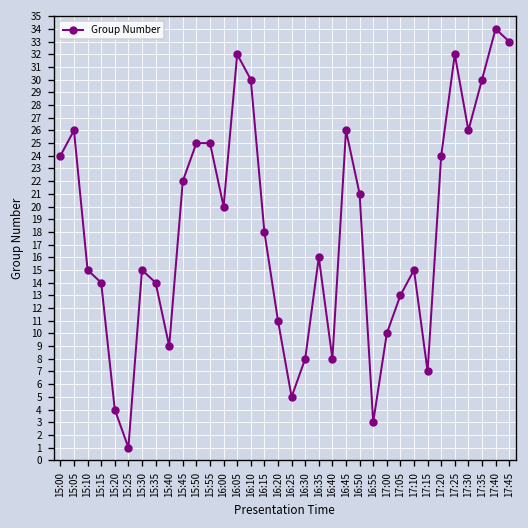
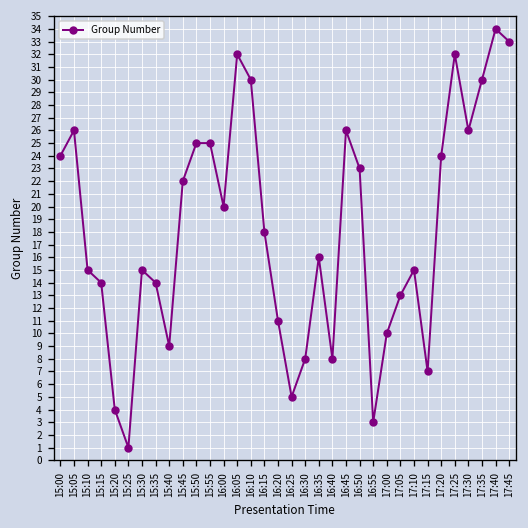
16:50: 21 -> 23
